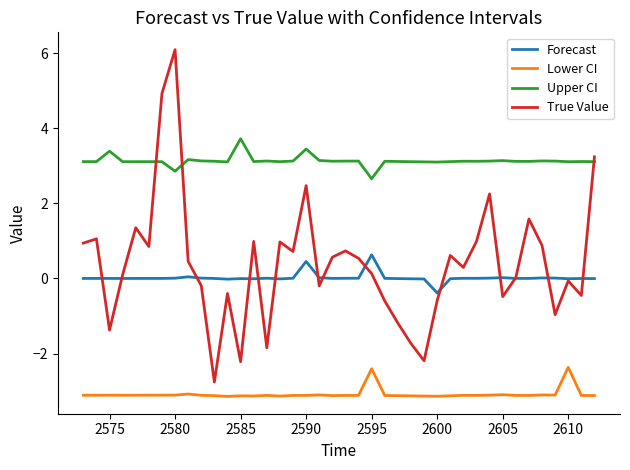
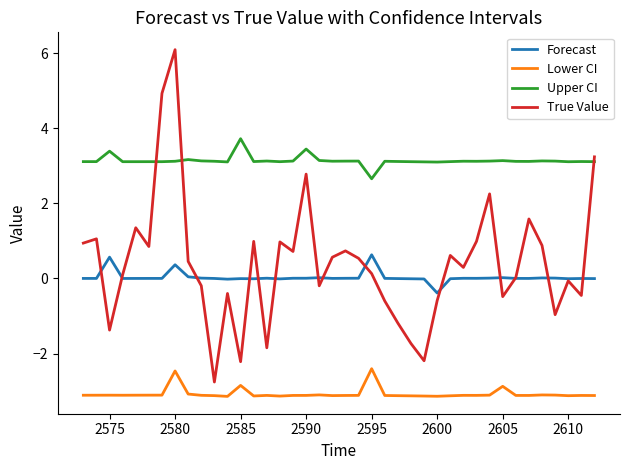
Forecast, 2575: 0.0 -> 0.6
Forecast, 2580: 0.0 -> 0.4
Lower CI, 2580: -3.1 -> -2.5
Upper CI, 2580: 2.9 -> 3.1
Lower CI, 2585: -3.1 -> -2.8
Forecast, 2590: 0.5 -> 0.0
True Value, 2590: 2.5 -> 2.8
Lower CI, 2605: -3.1 -> -2.9
Lower CI, 2610: -2.4 -> -3.1
